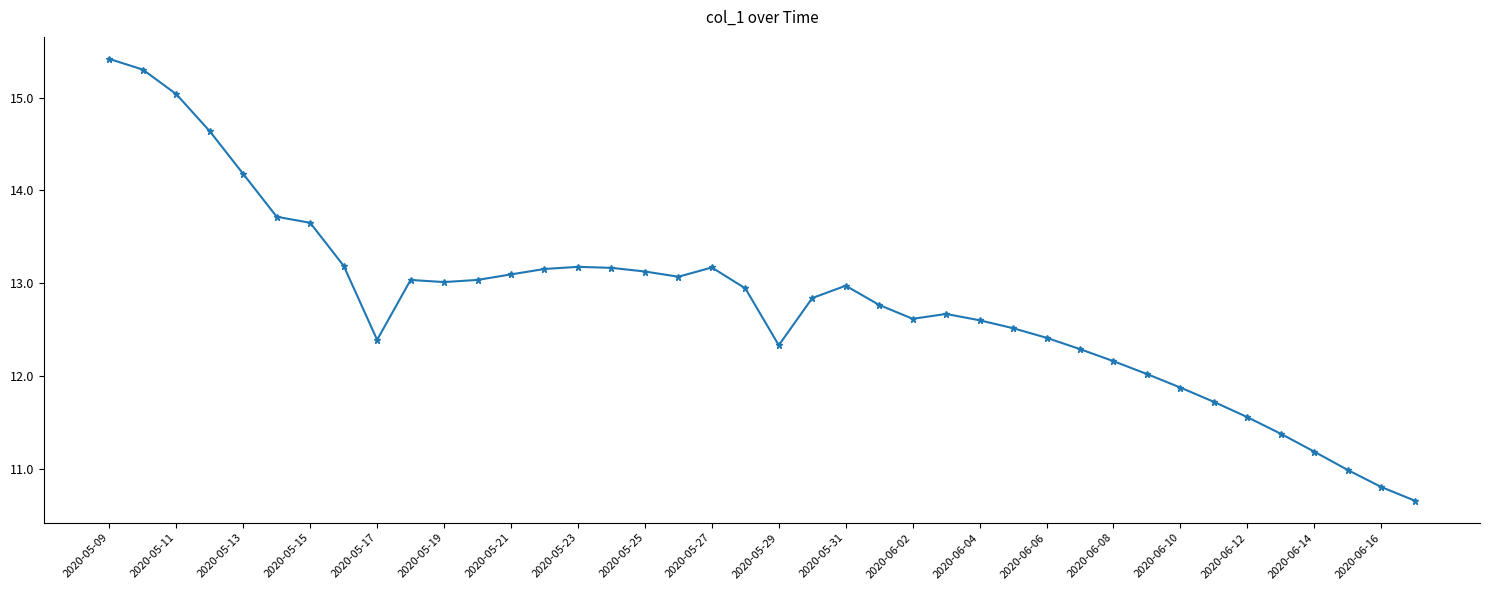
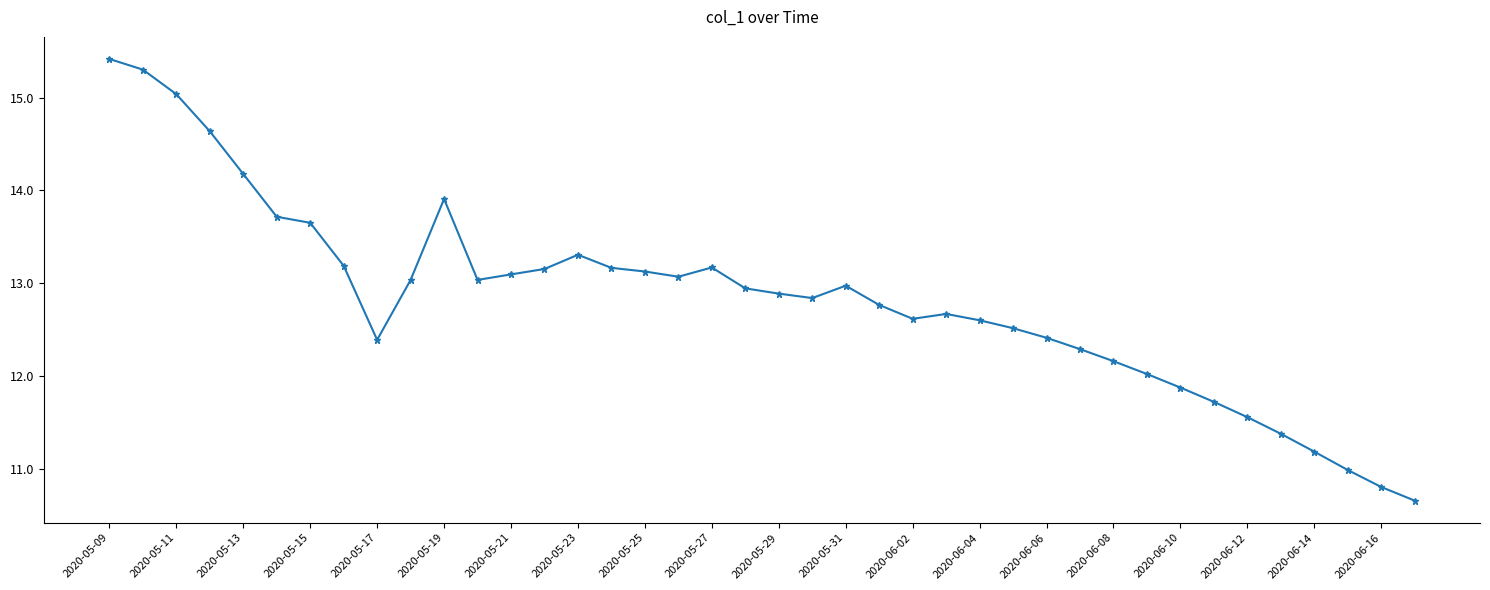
2020-05-19: 13.0 -> 13.9
2020-05-23: 13.2 -> 13.3
2020-05-29: 12.3 -> 12.9
